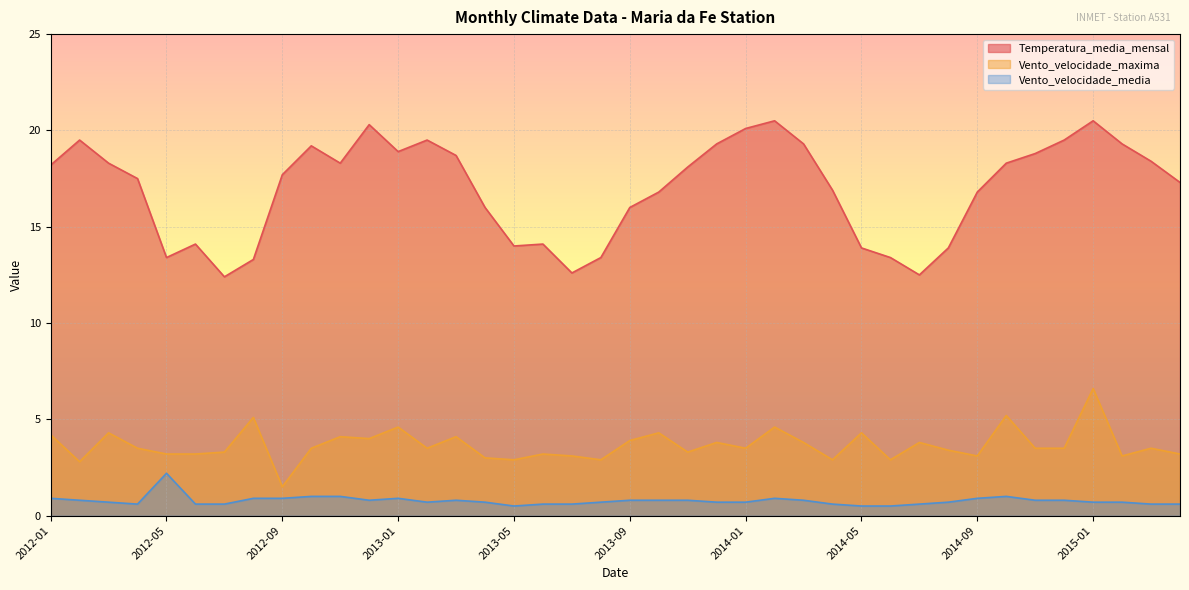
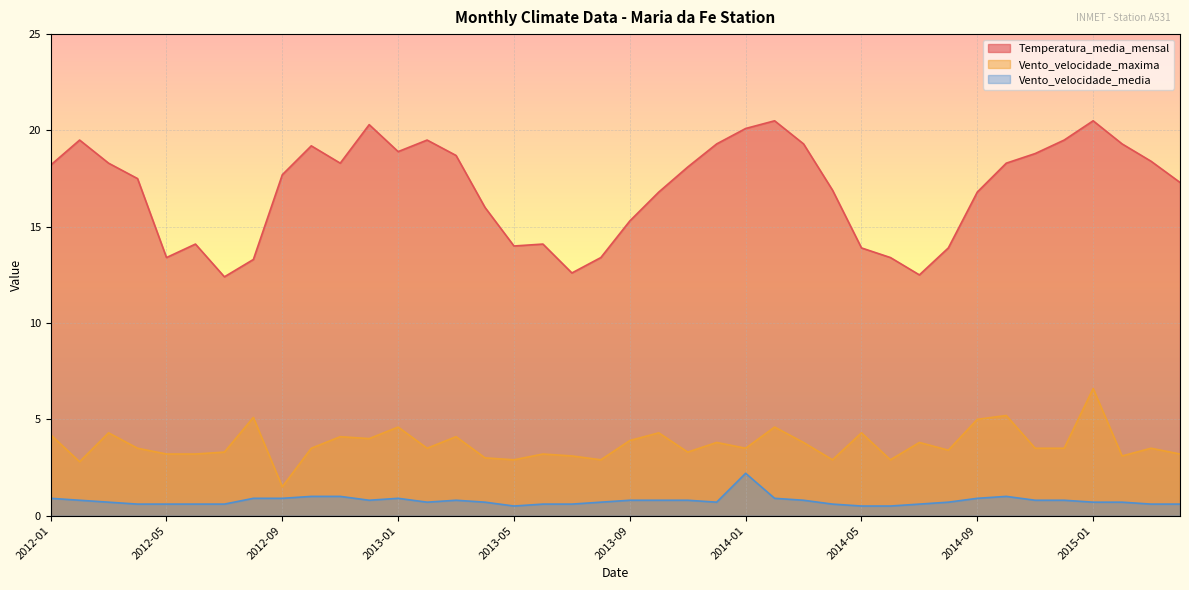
Vento_velocidade_media, 2012-05: 2.2 -> 0.6
Temperatura_media_mensal, 2013-09: 16.0 -> 15.3
Vento_velocidade_media, 2014-01: 0.7 -> 2.2
Vento_velocidade_maxima, 2014-09: 3.1 -> 5.0
